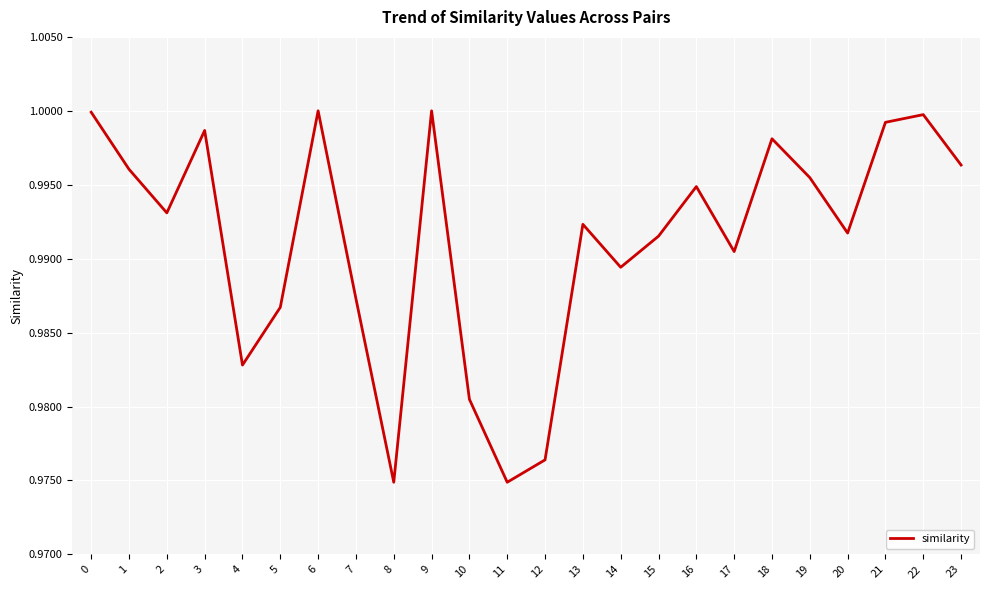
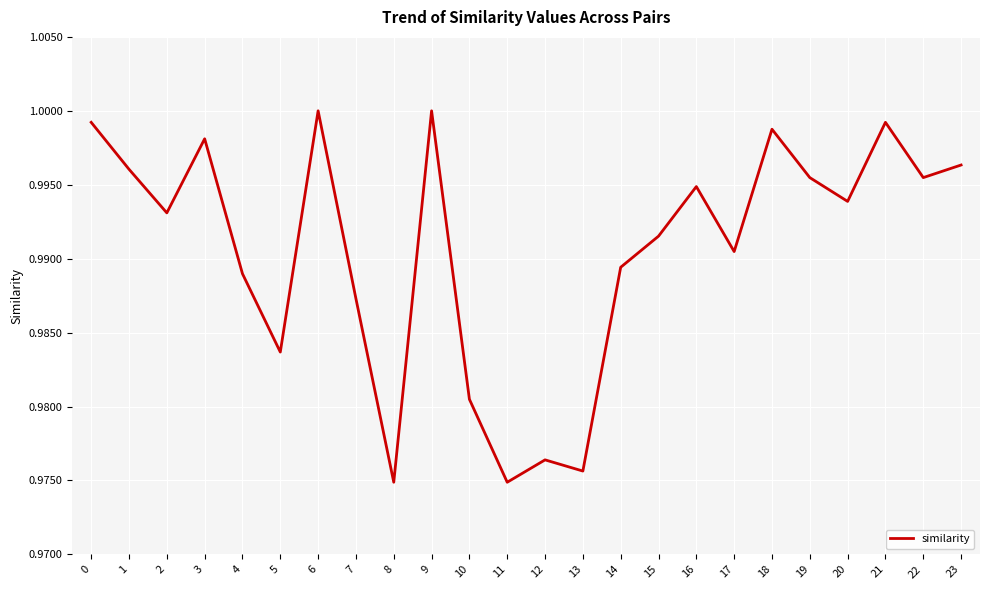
0: 0.9999 -> 0.9992
3: 0.9987 -> 0.9981
4: 0.9828 -> 0.9890
5: 0.9867 -> 0.9837
13: 0.9923 -> 0.9756
18: 0.9981 -> 0.9988
20: 0.9917 -> 0.9939
22: 0.9997 -> 0.9955
